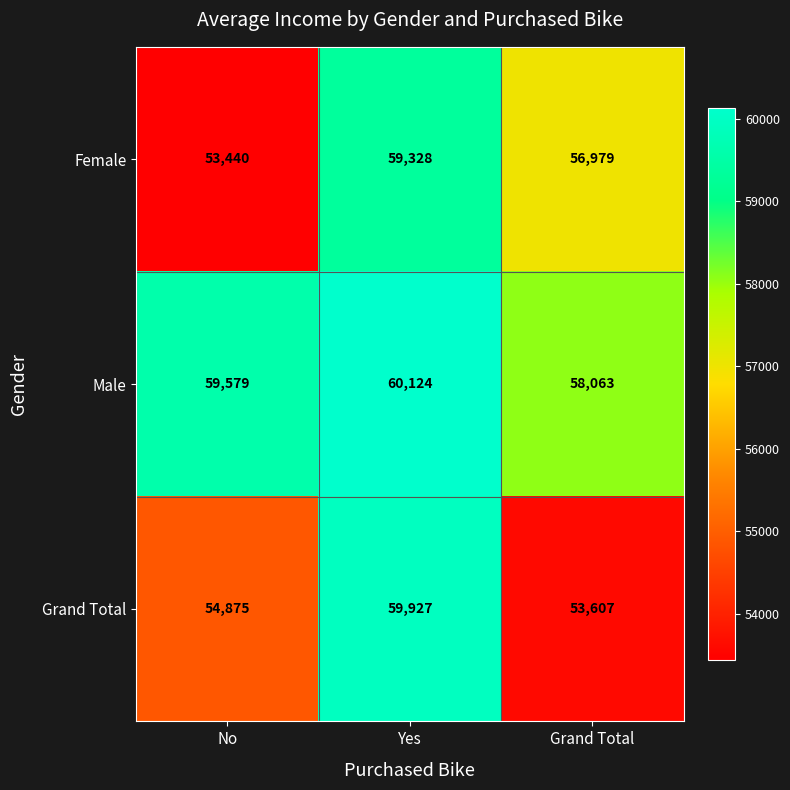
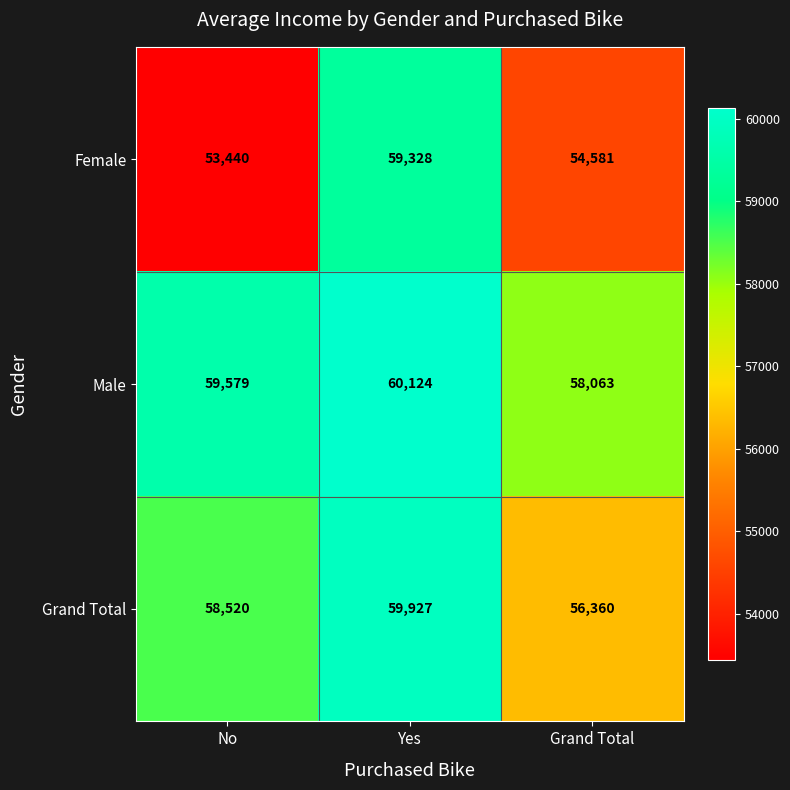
Female, Grand Total: 56,979 -> 54,581
Grand Total, No: 54,875 -> 58,520
Grand Total, Grand Total: 53,607 -> 56,360
